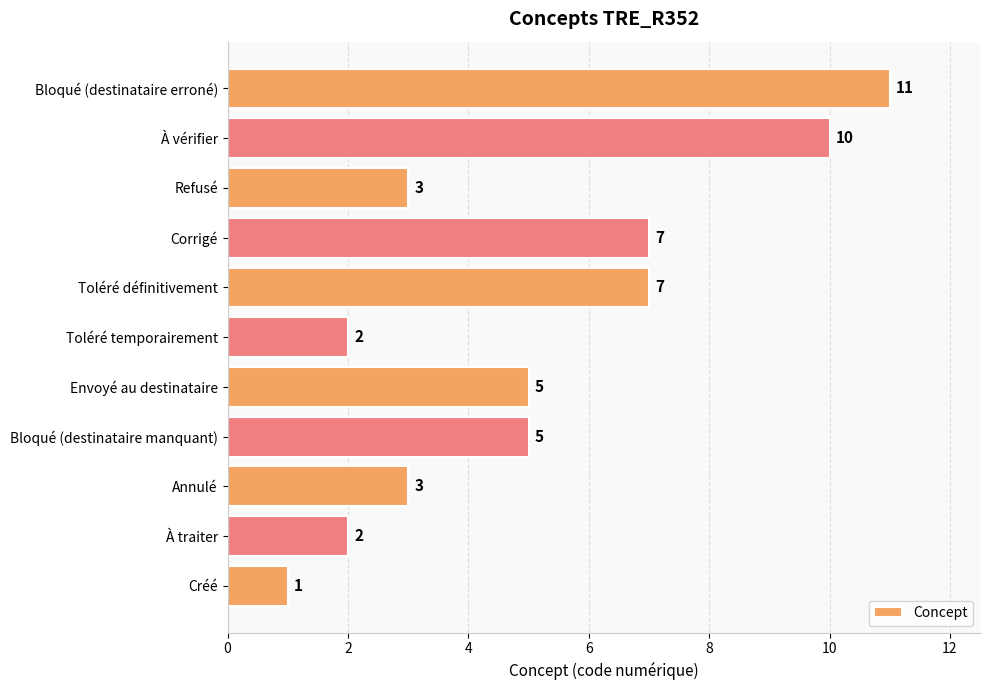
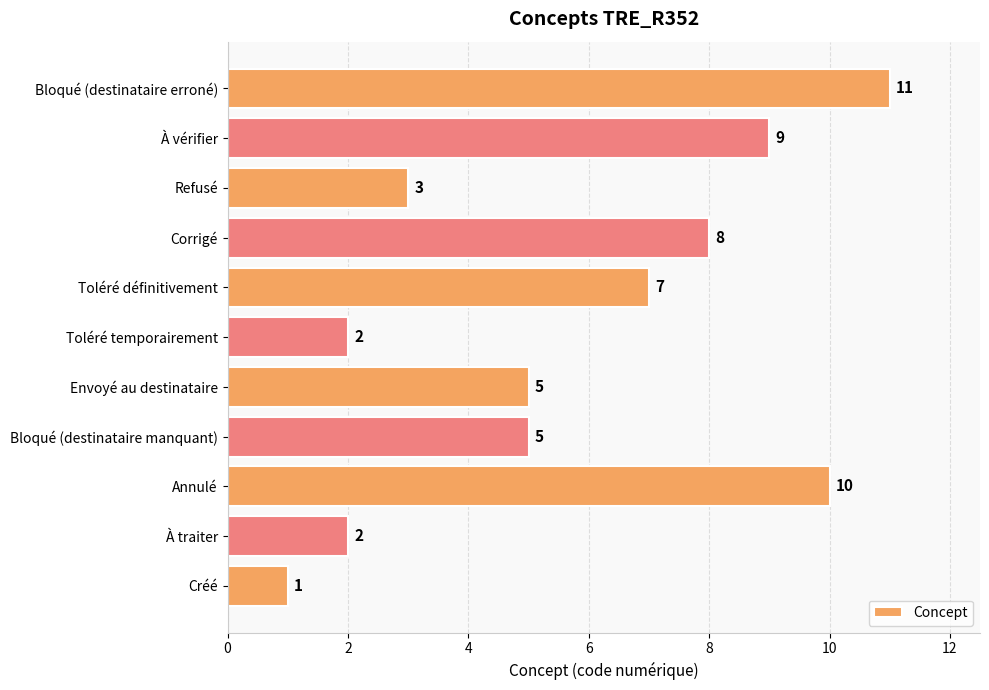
À vérifier: 10 -> 9
Corrigé: 7 -> 8
Annulé: 3 -> 10
